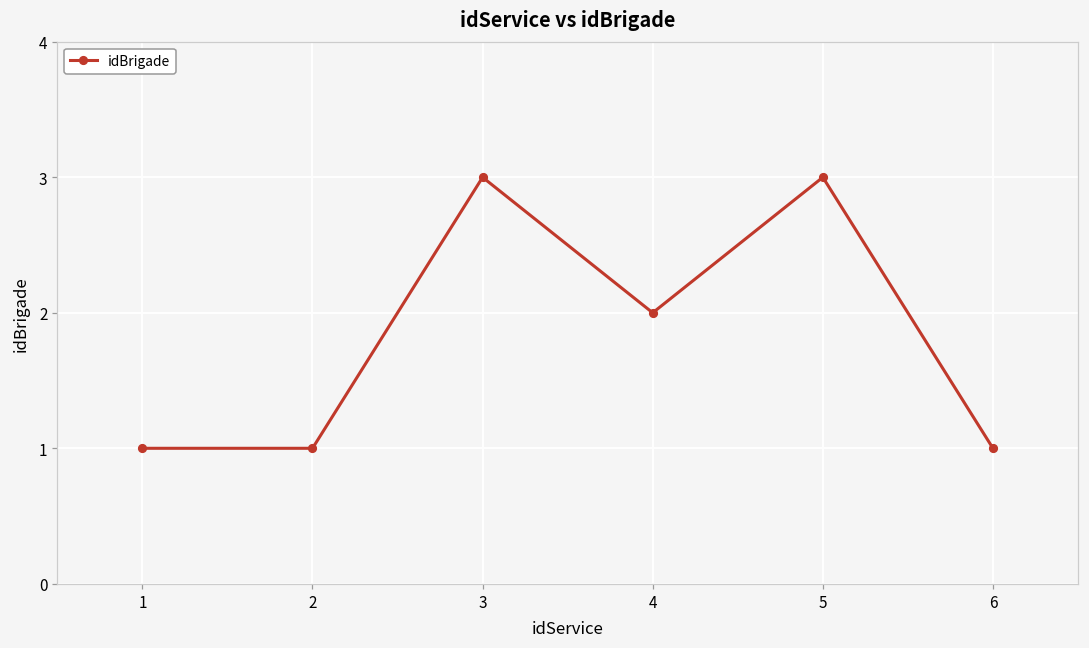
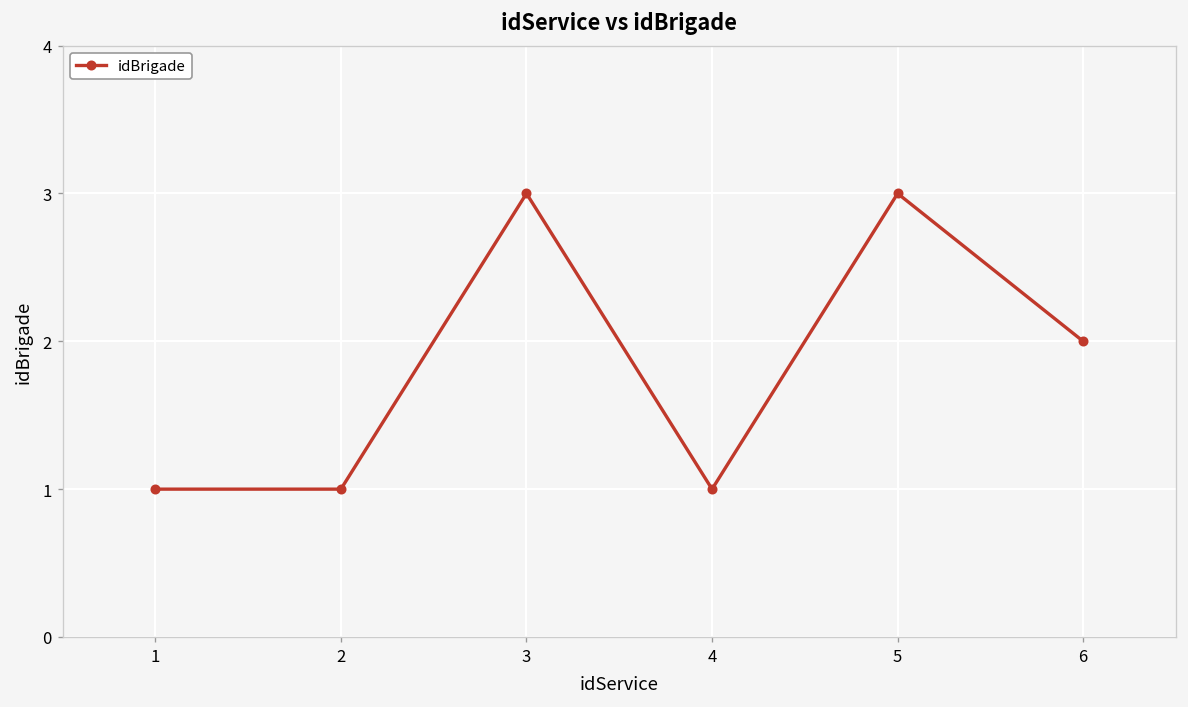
4: 2 -> 1
6: 1 -> 2
